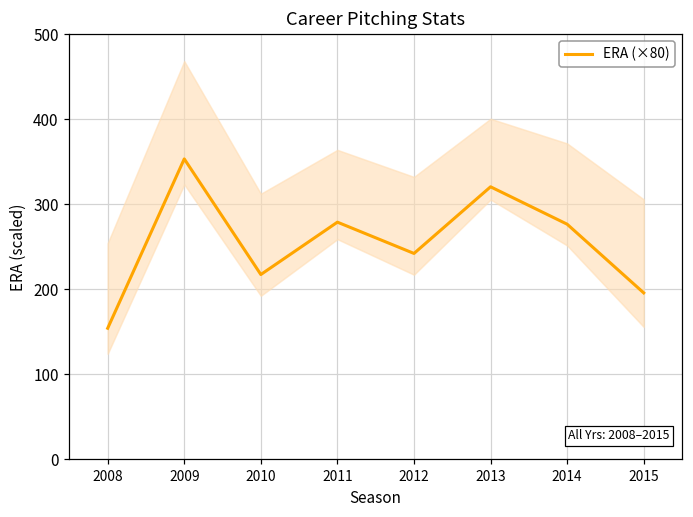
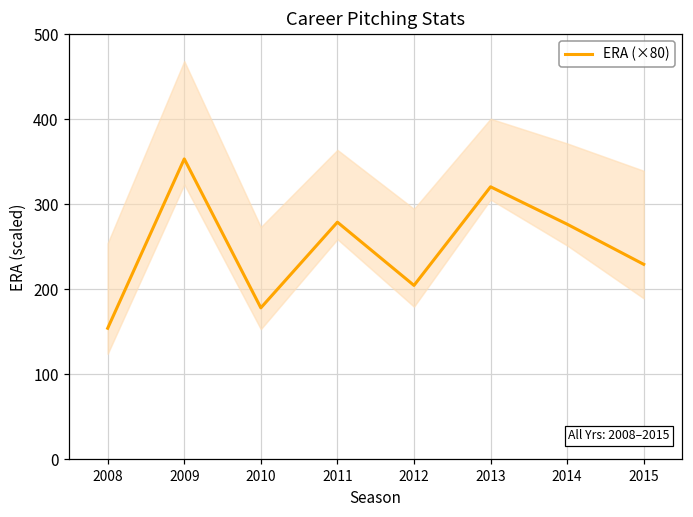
ERA (×80), 2010: 220 -> 180
ERA (×80), 2012: 240 -> 200
ERA (×80), 2015: 200 -> 230
